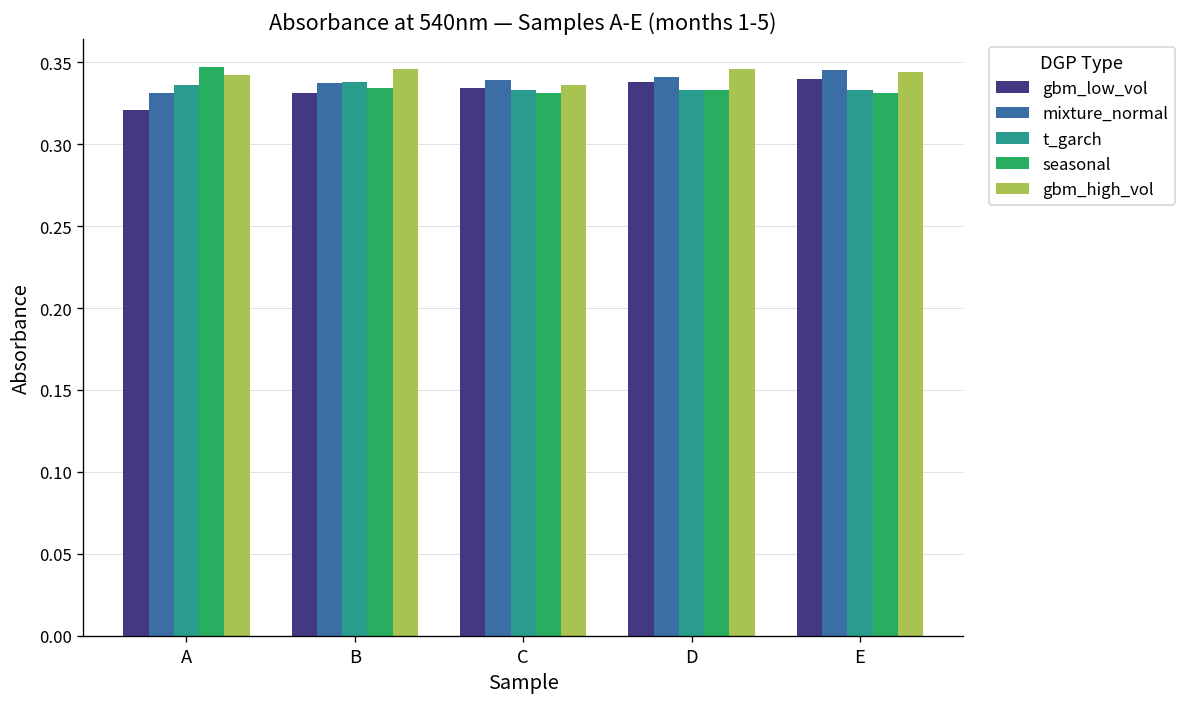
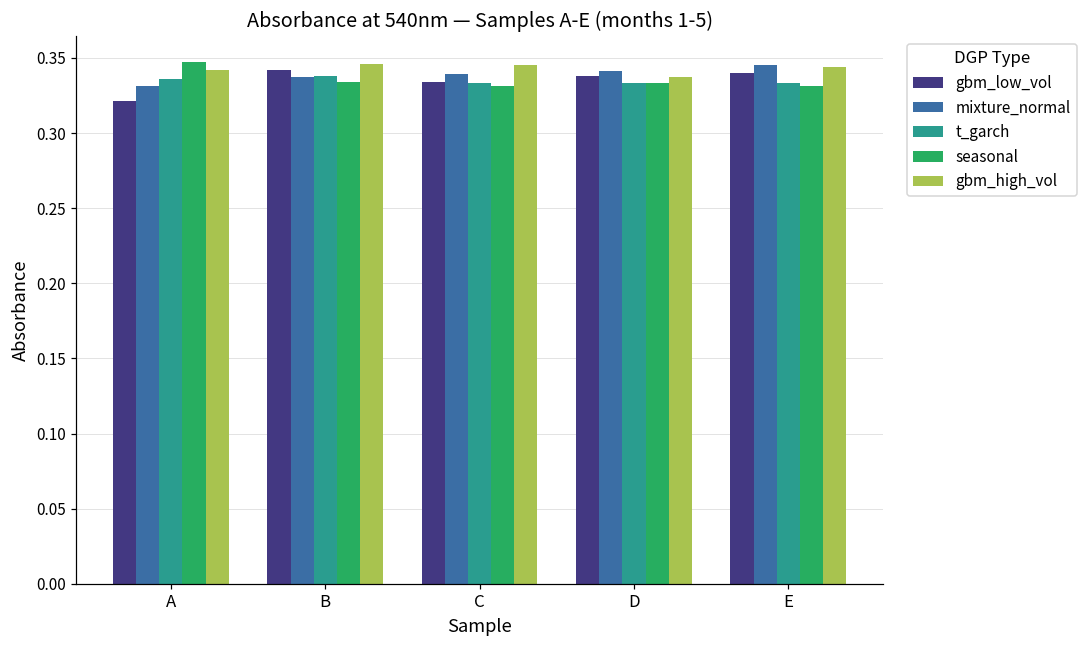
gbm_low_vol, B: 0.331 -> 0.342
gbm_high_vol, C: 0.336 -> 0.345
gbm_high_vol, D: 0.346 -> 0.337
